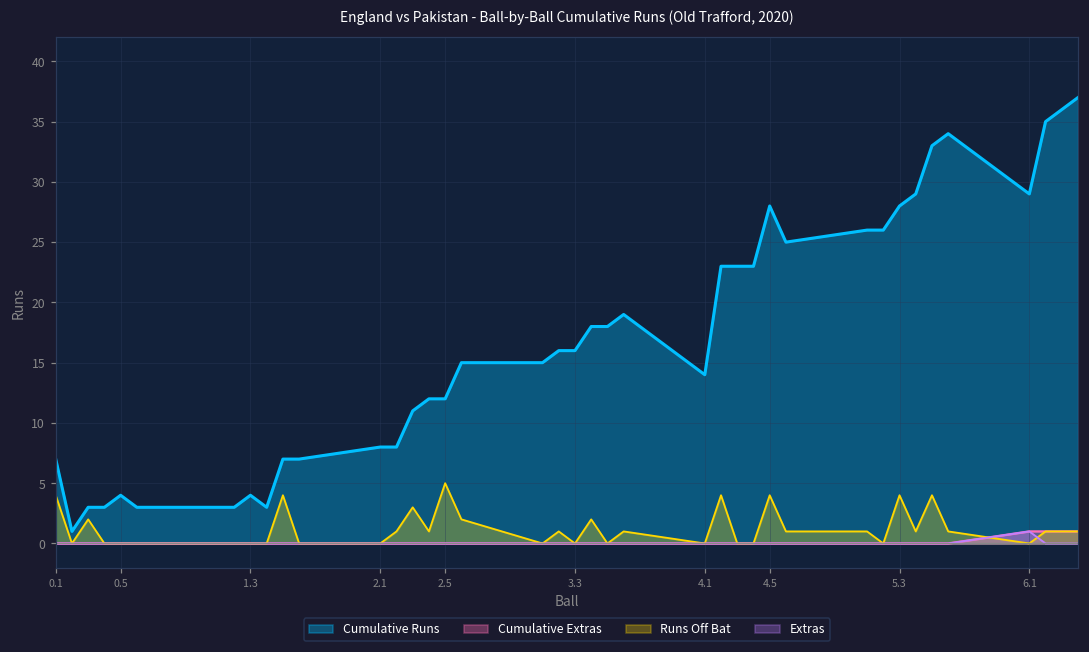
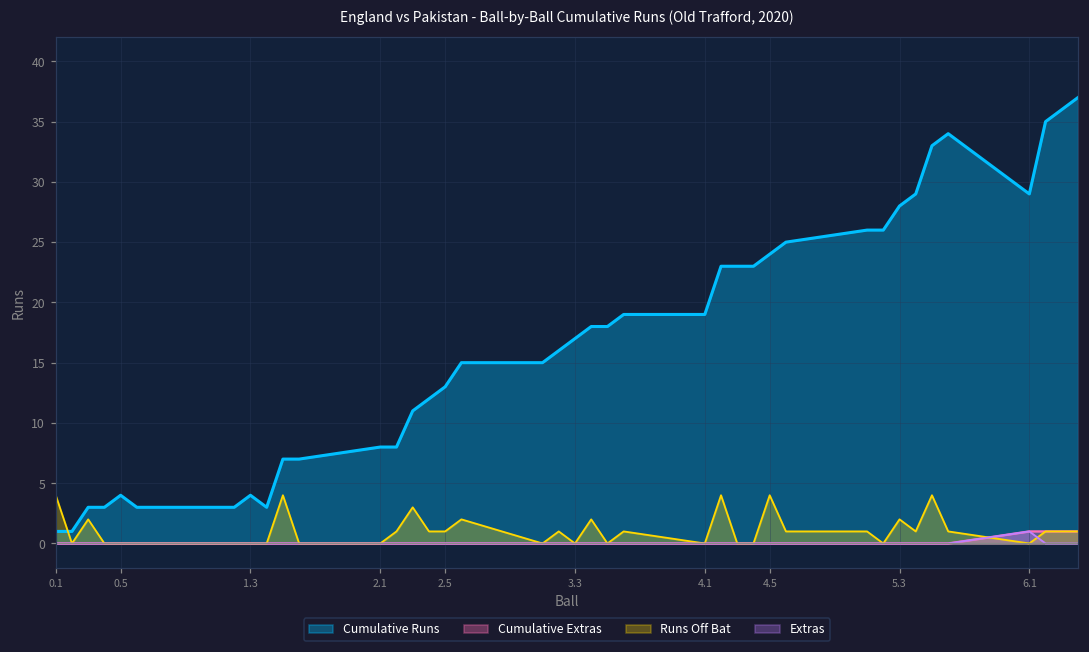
Cumulative Runs, 0.1: 7 -> 1
Cumulative Runs, 2.5: 12 -> 13
Runs Off Bat, 2.5: 5 -> 1
Cumulative Runs, 3.3: 16 -> 17
Cumulative Runs, 4.1: 14 -> 19
Cumulative Runs, 4.5: 28 -> 24
Runs Off Bat, 5.3: 4 -> 2
